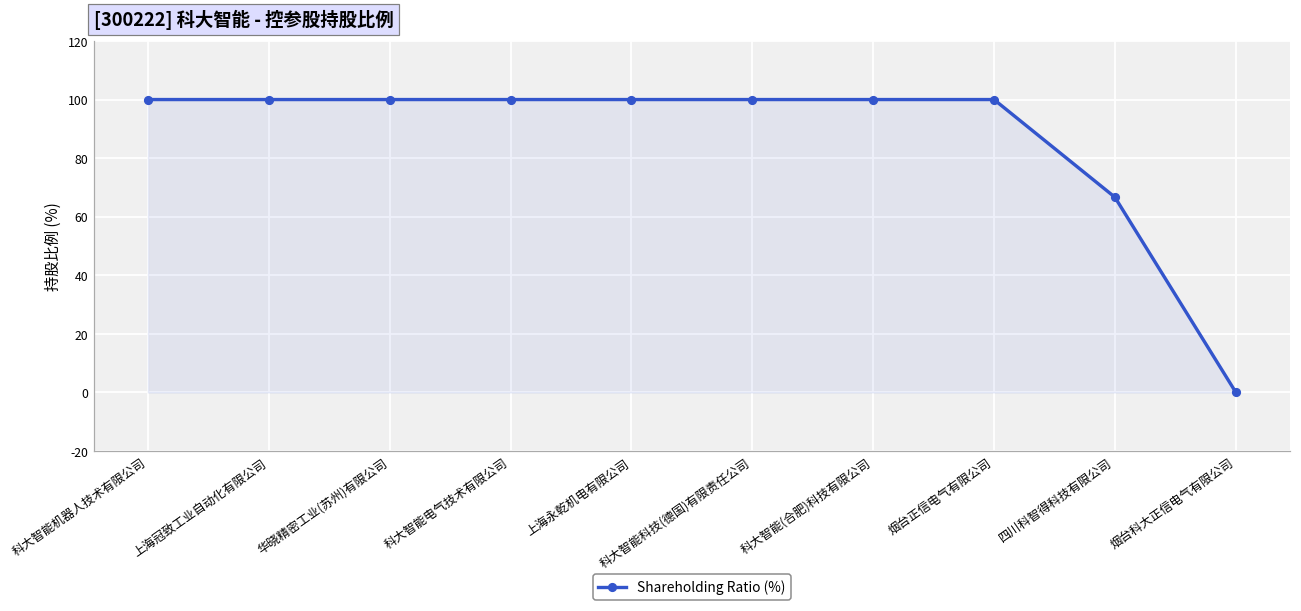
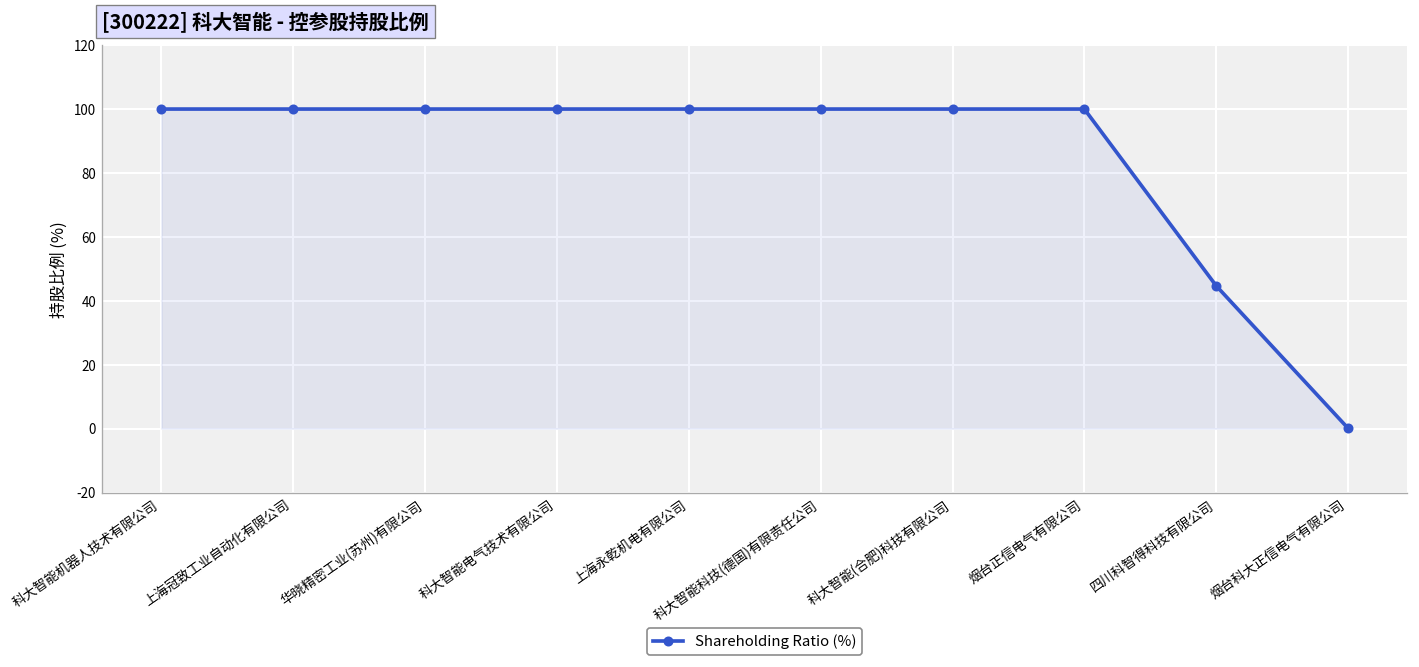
四川科智得科技有限公司: 67 -> 45
